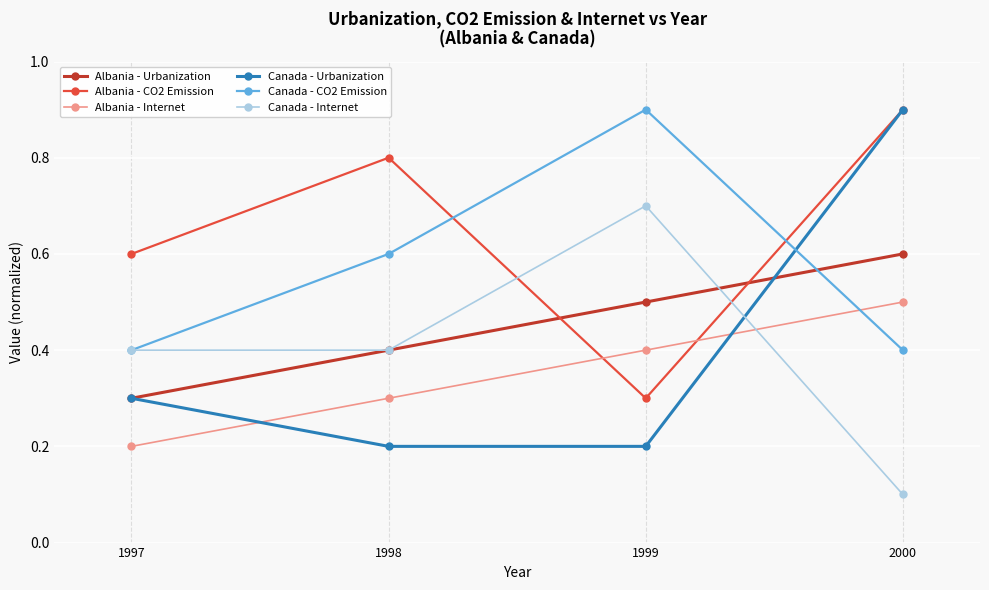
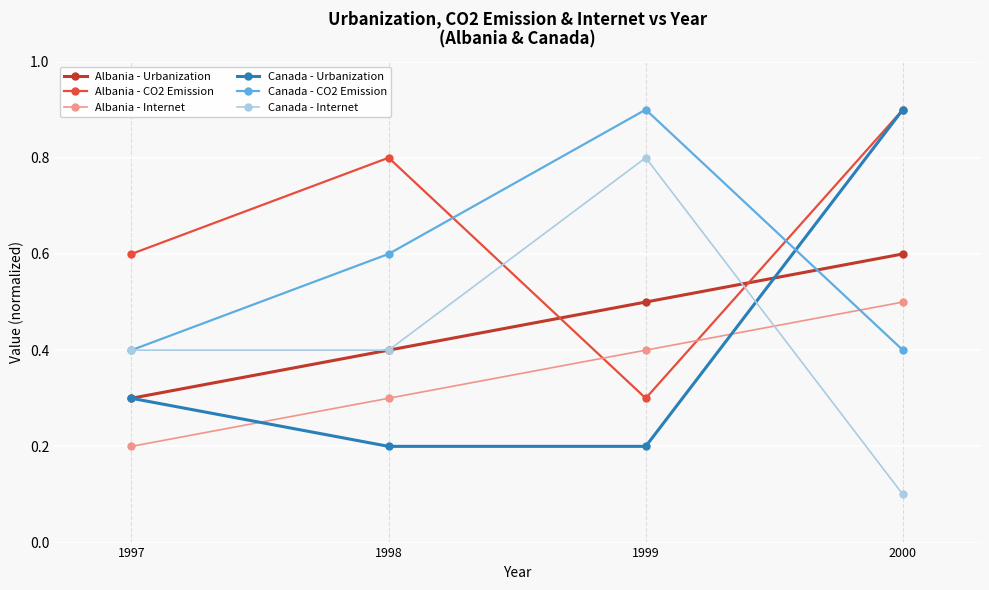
Canada - Internet, 1999: 0.7 -> 0.8
